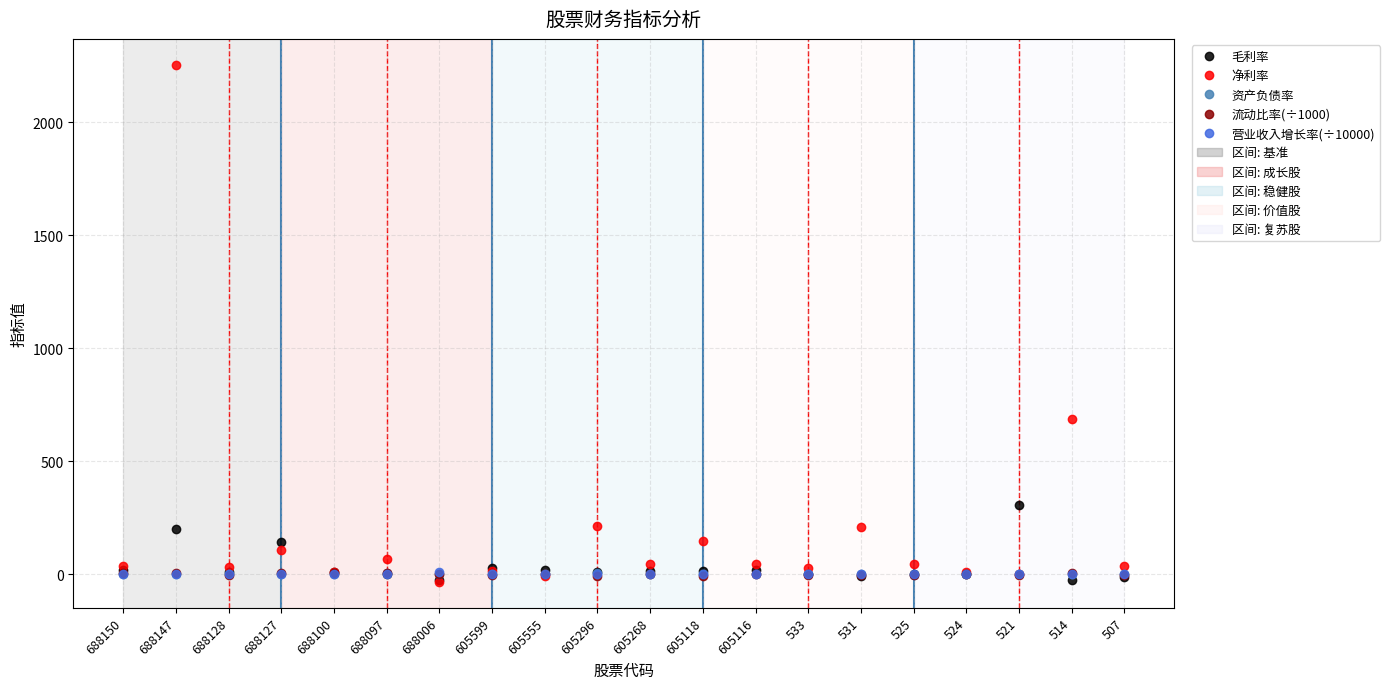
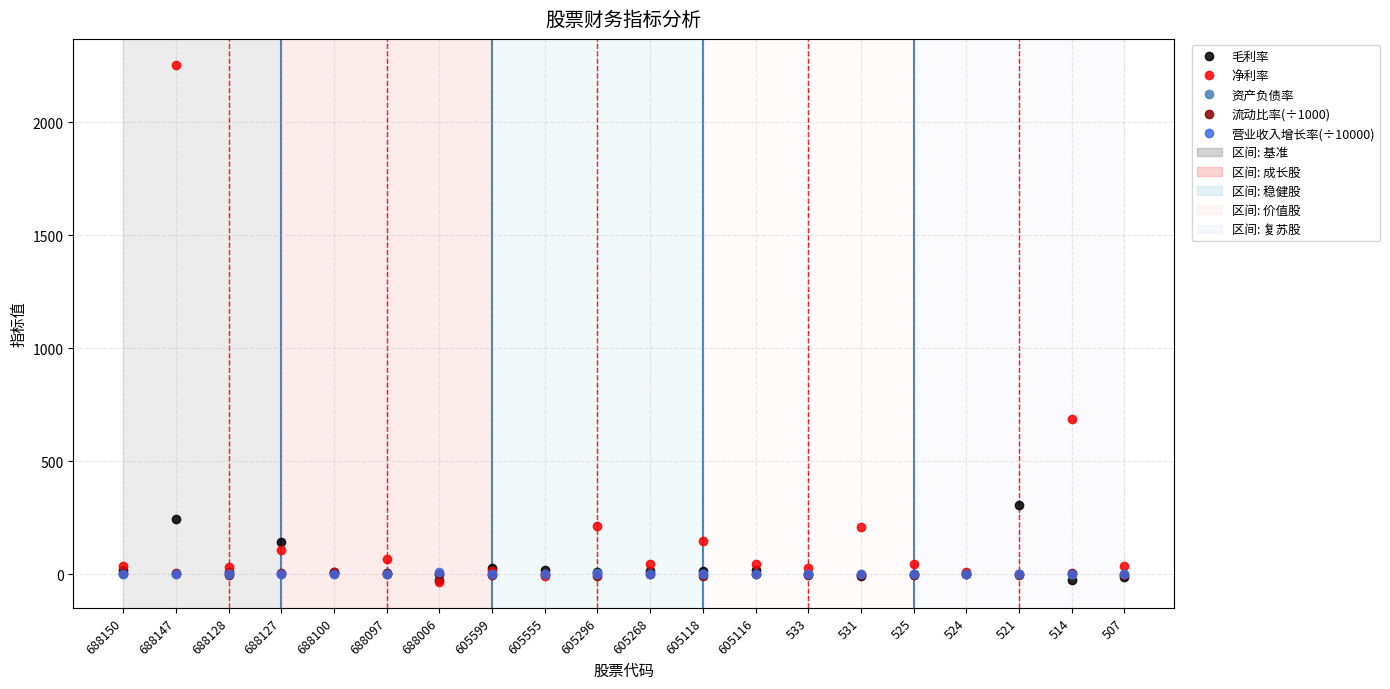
毛利率, 688147: 200 -> 250
